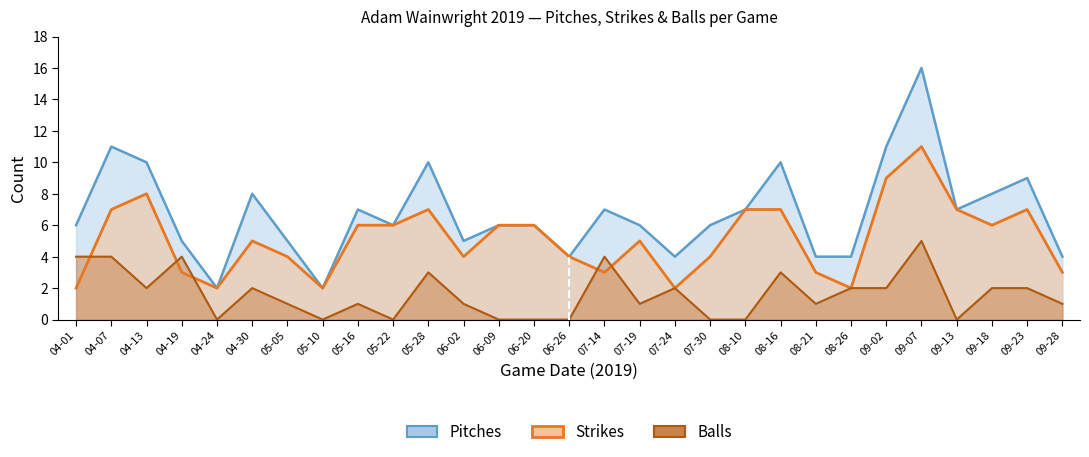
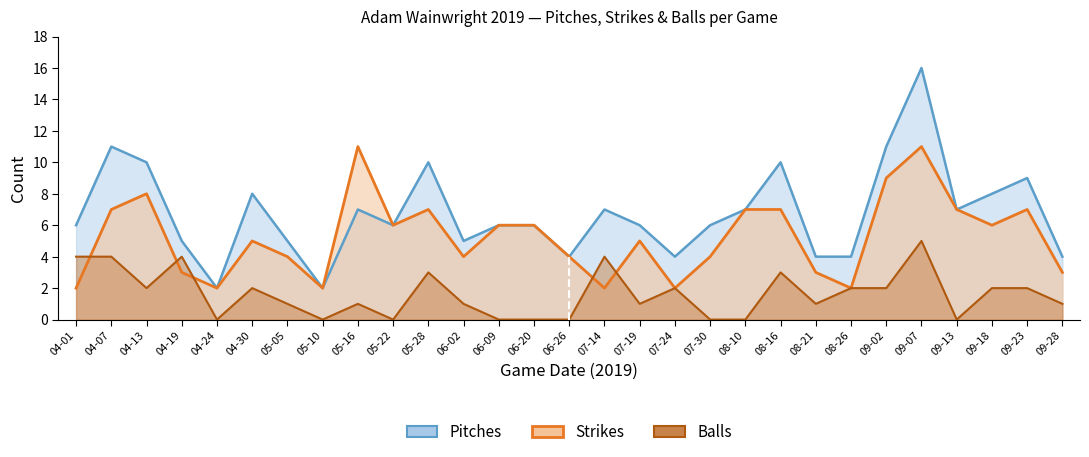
Strikes, 05-16: 6 -> 11
Strikes, 07-14: 3 -> 2
